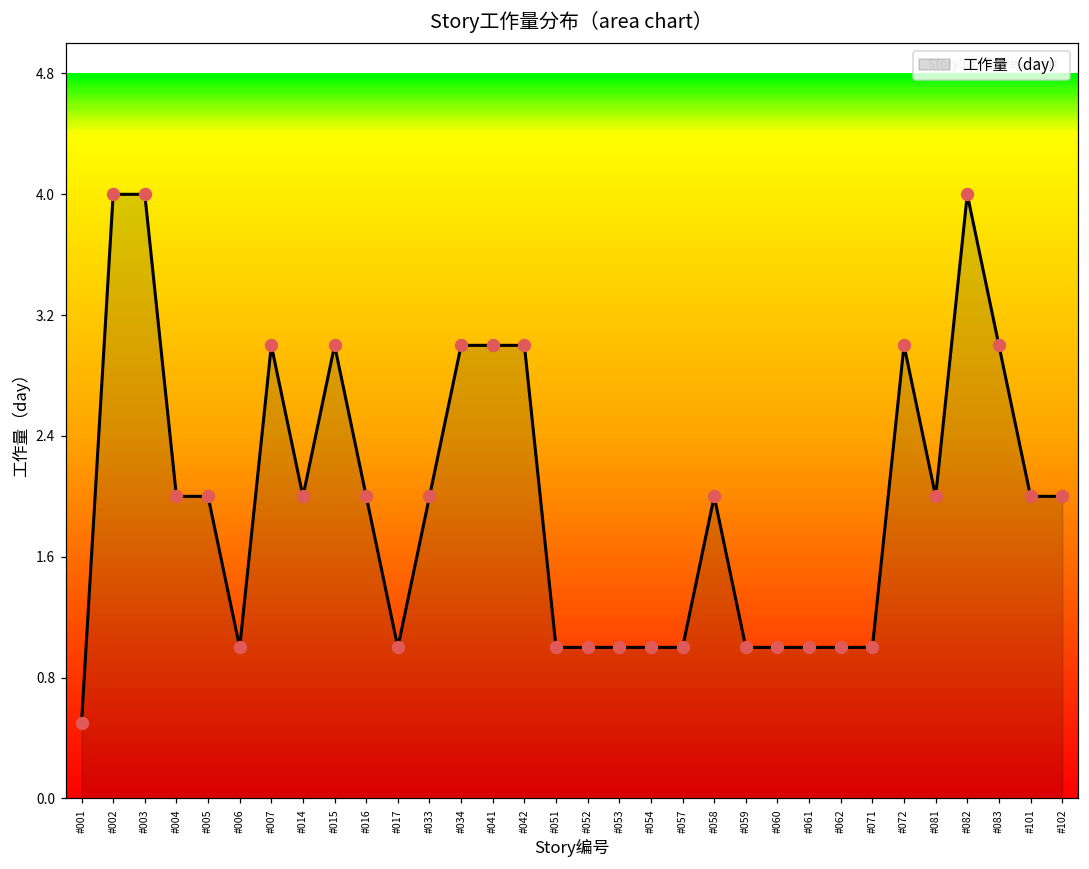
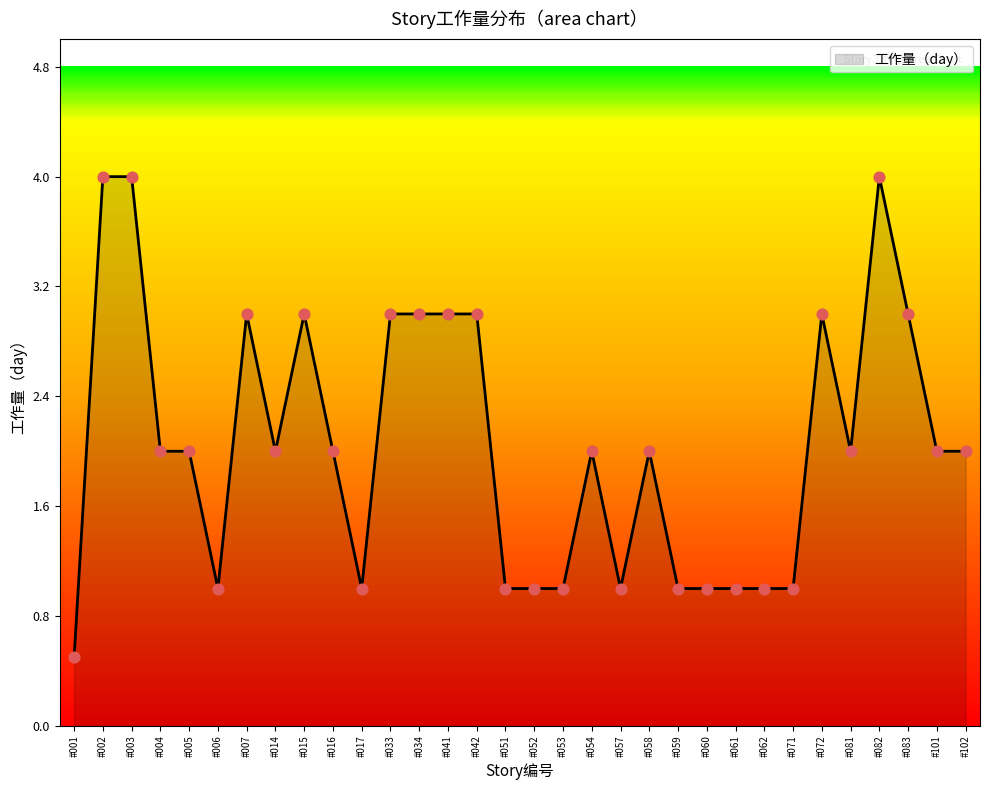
#033: 2 -> 3
#054: 1 -> 2
